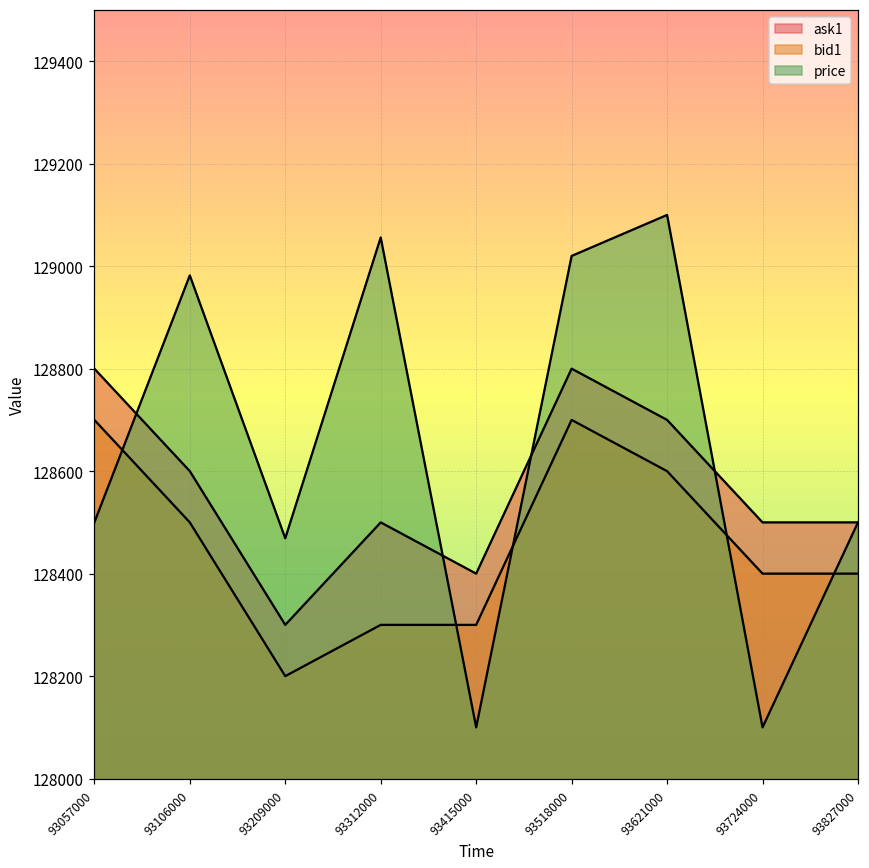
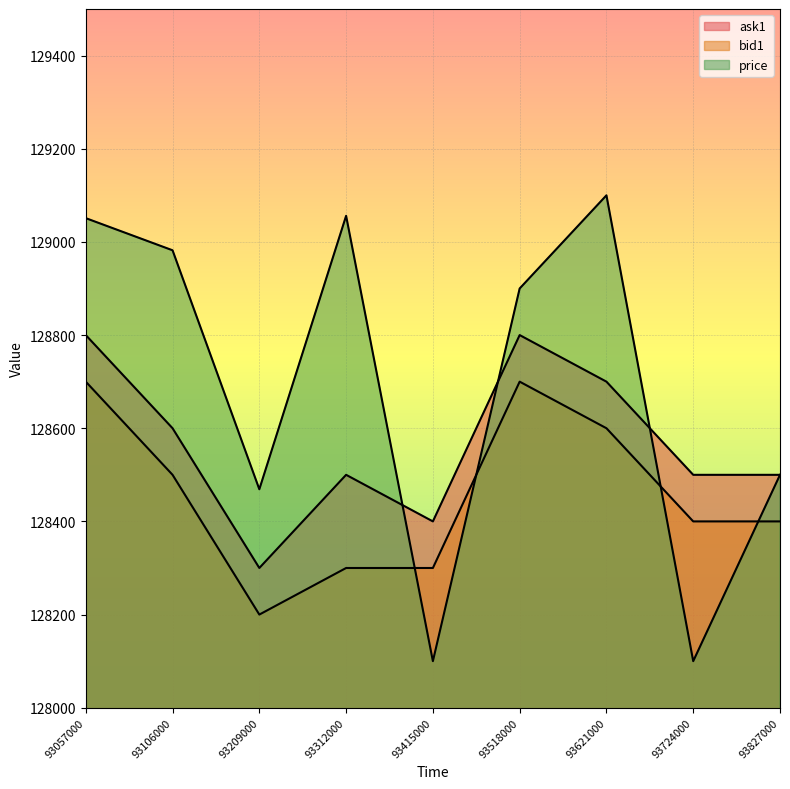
price, 93057000: 128500 -> 129050
price, 93518000: 129020 -> 128900
